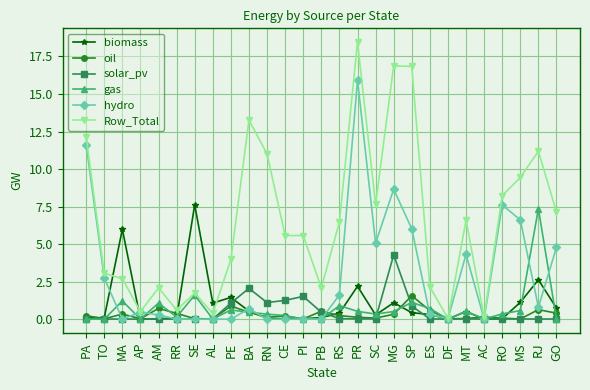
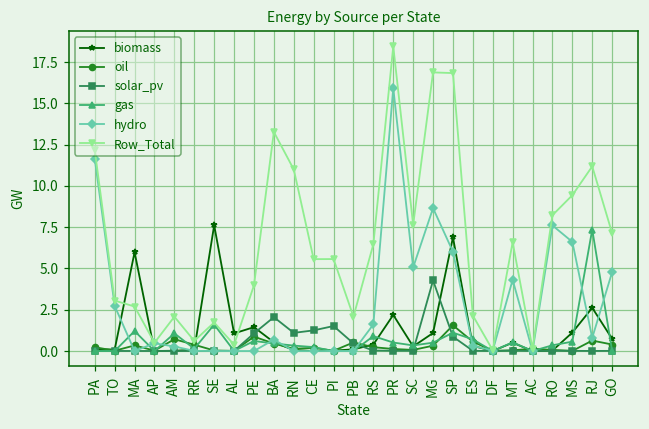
biomass, SP: 0.4 -> 6.9
